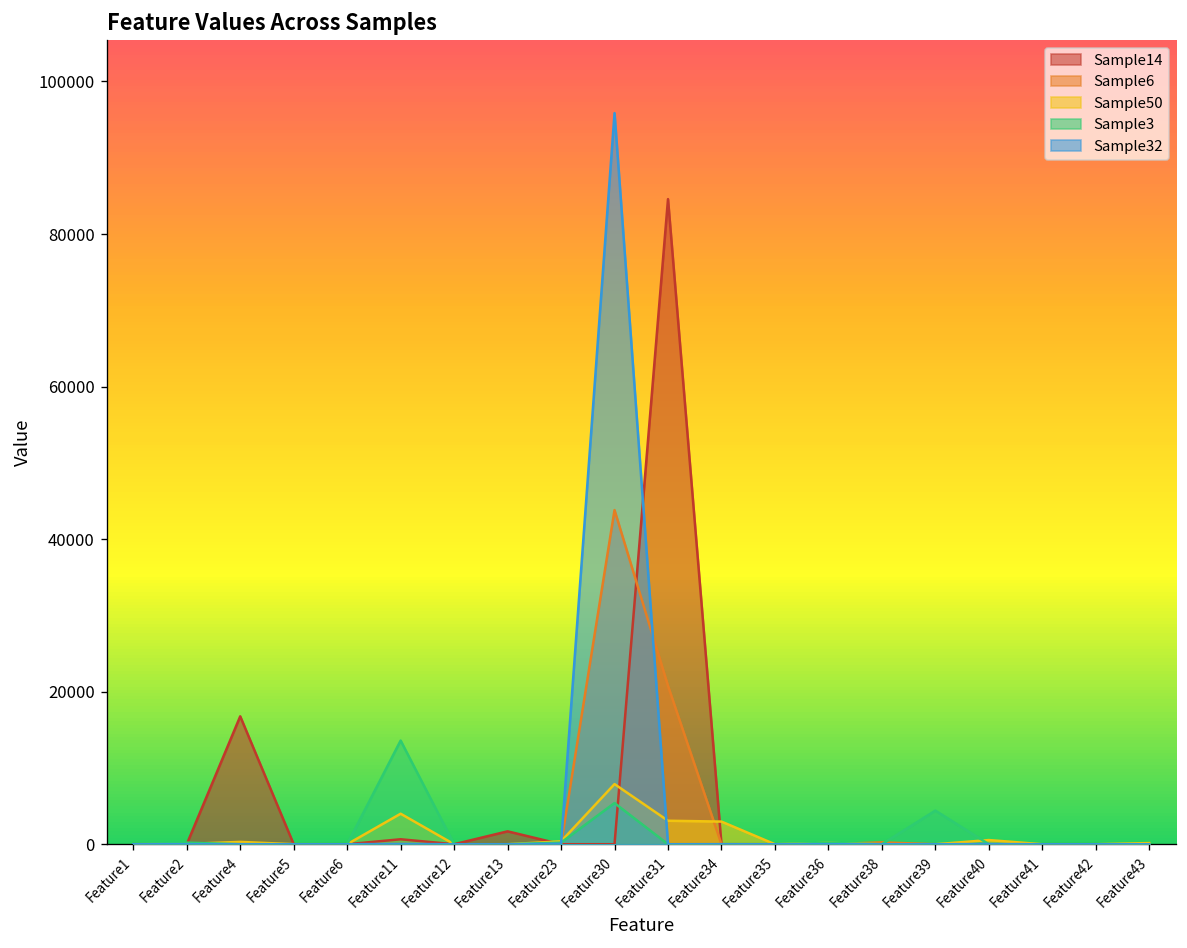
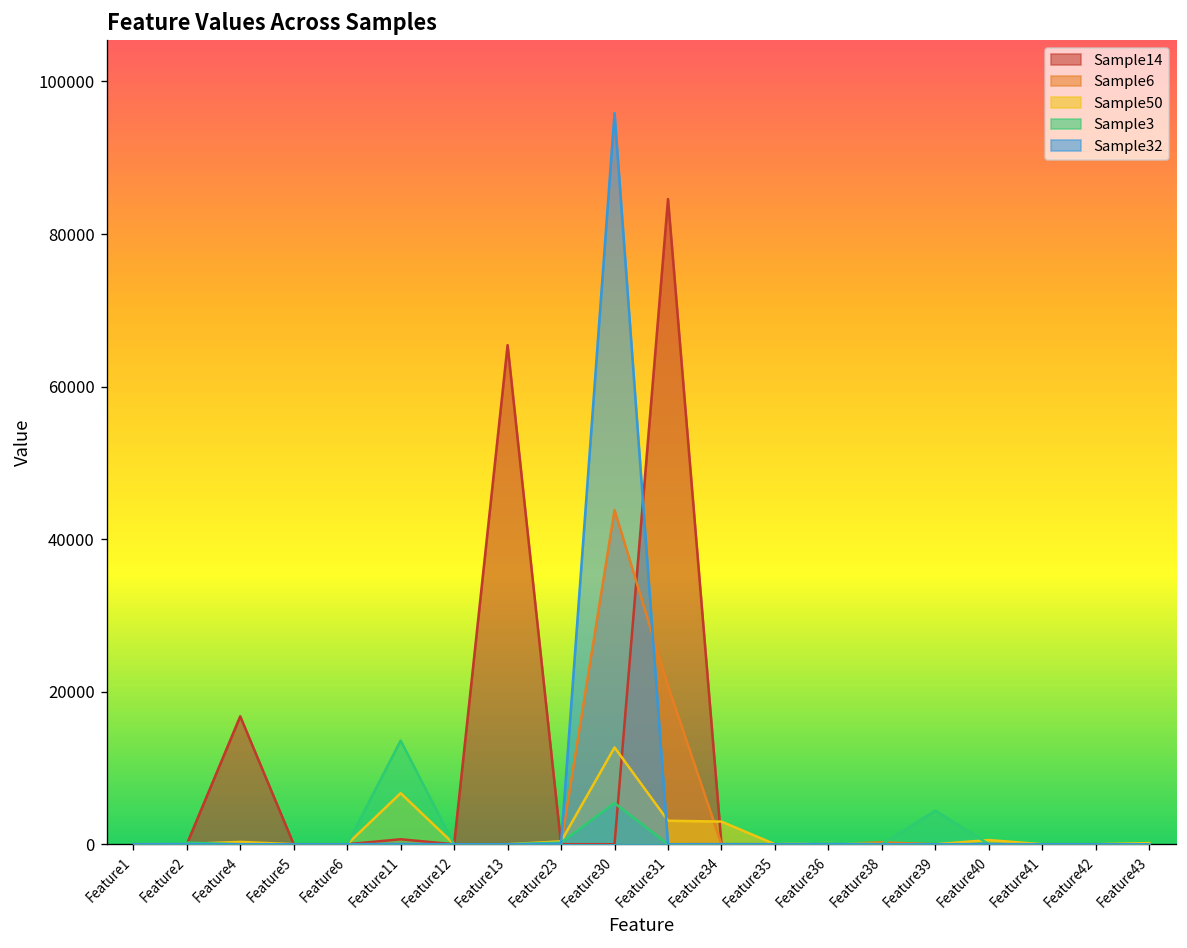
Sample50, Feature11: 4000 -> 7000
Sample14, Feature13: 2000 -> 65000
Sample50, Feature30: 8000 -> 13000
